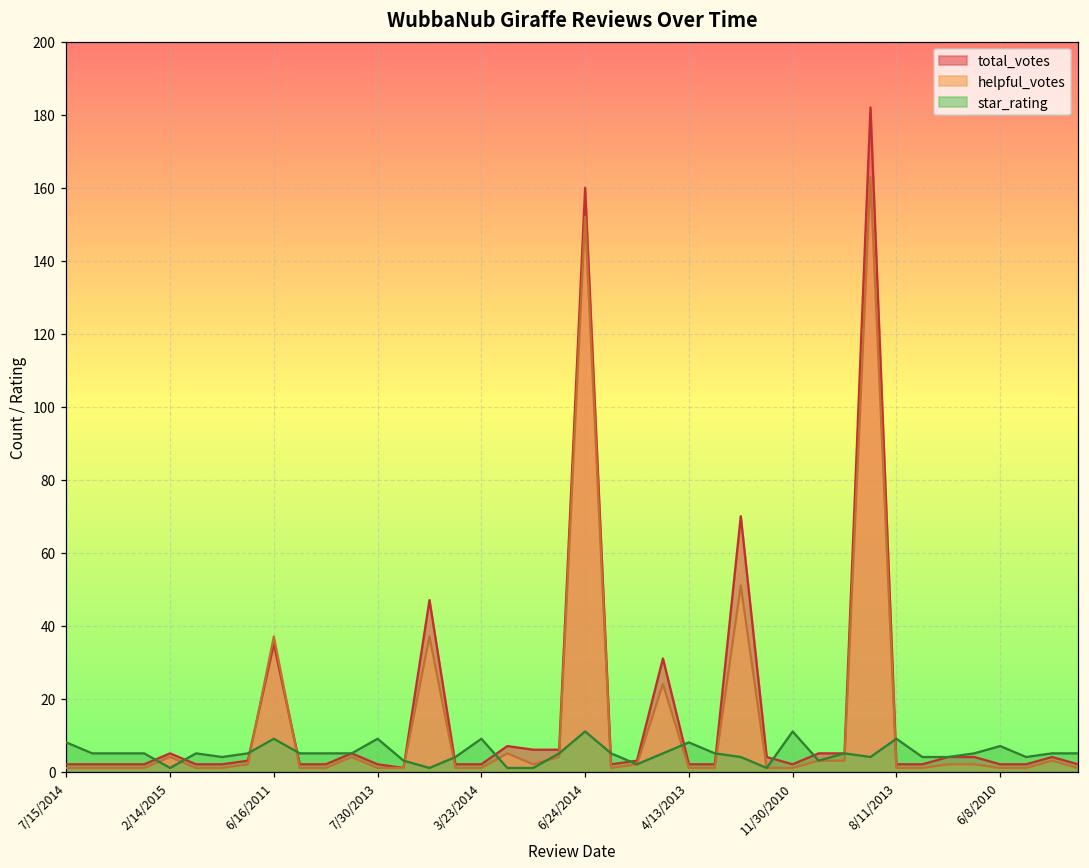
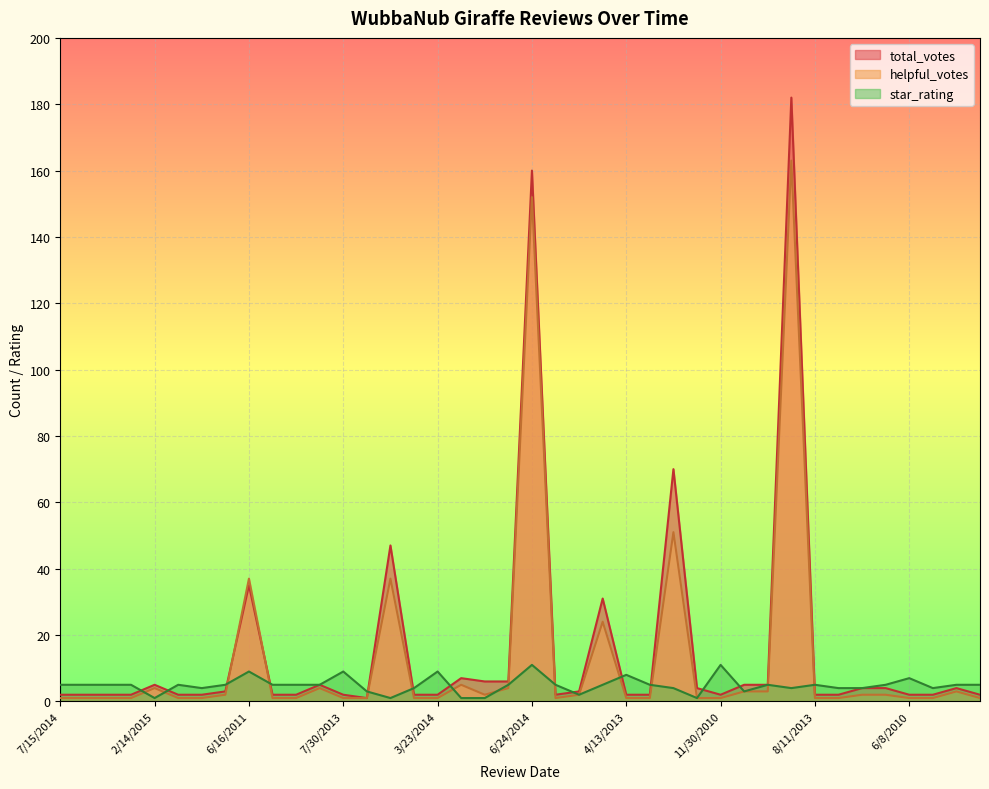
star_rating, 7/15/2014: 8 -> 5
star_rating, 8/11/2013: 9 -> 5
